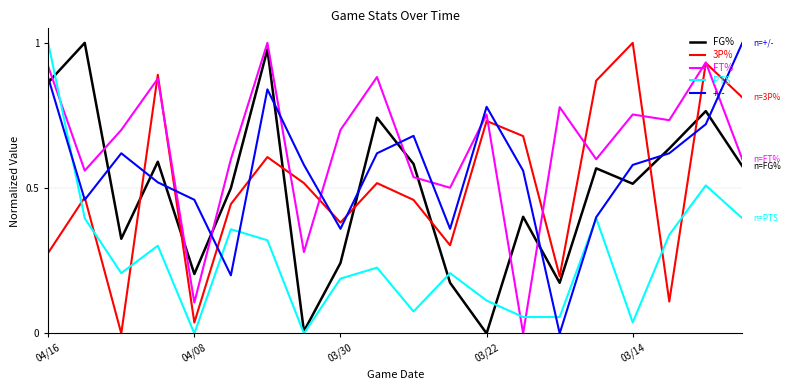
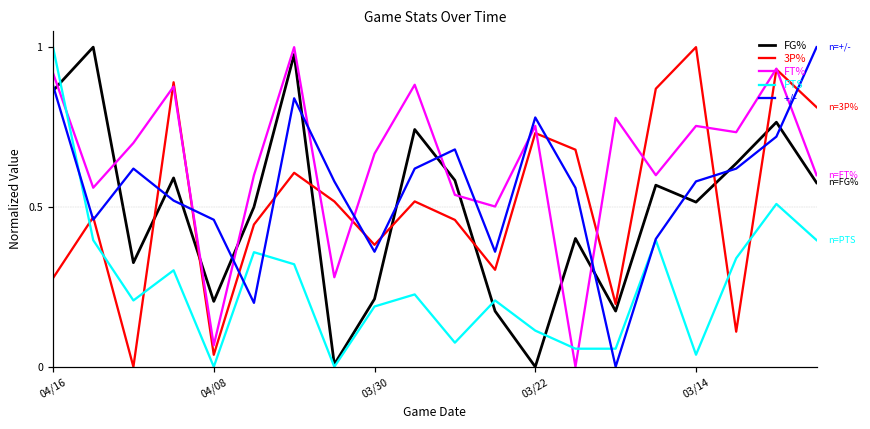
FT%, 04/08: 0.11 -> 0.07
FG%, 03/30: 0.24 -> 0.21
FT%, 03/30: 0.70 -> 0.67
